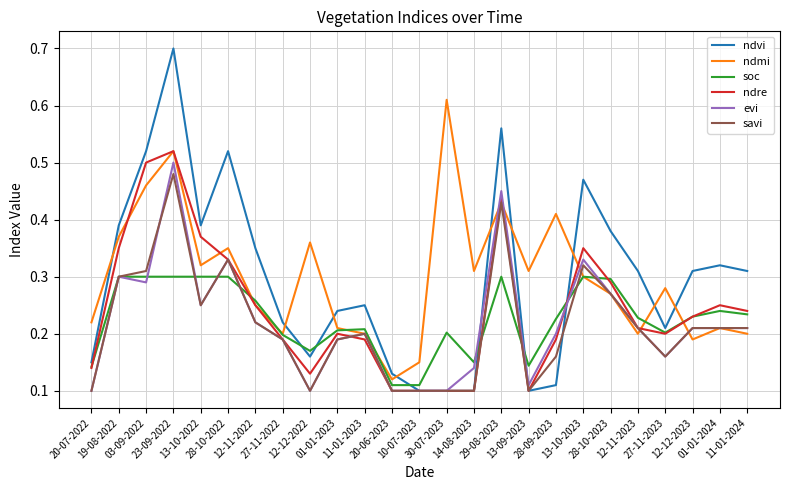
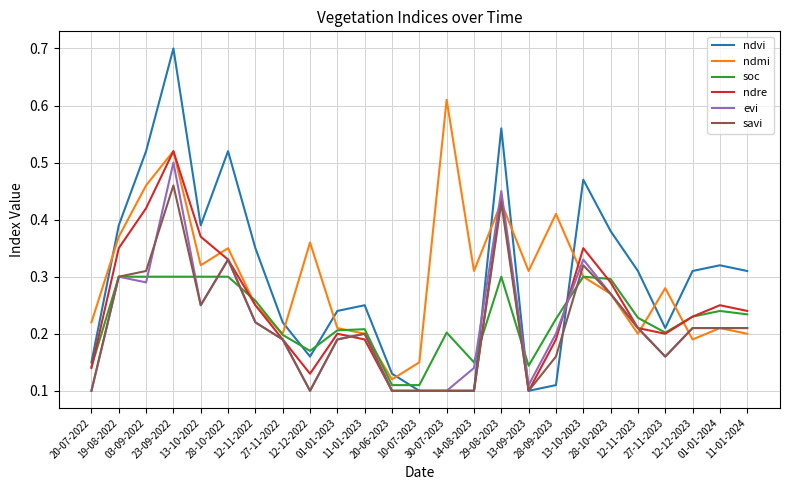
ndre, 03-09-2022: 0.50 -> 0.42
savi, 23-09-2022: 0.48 -> 0.46
